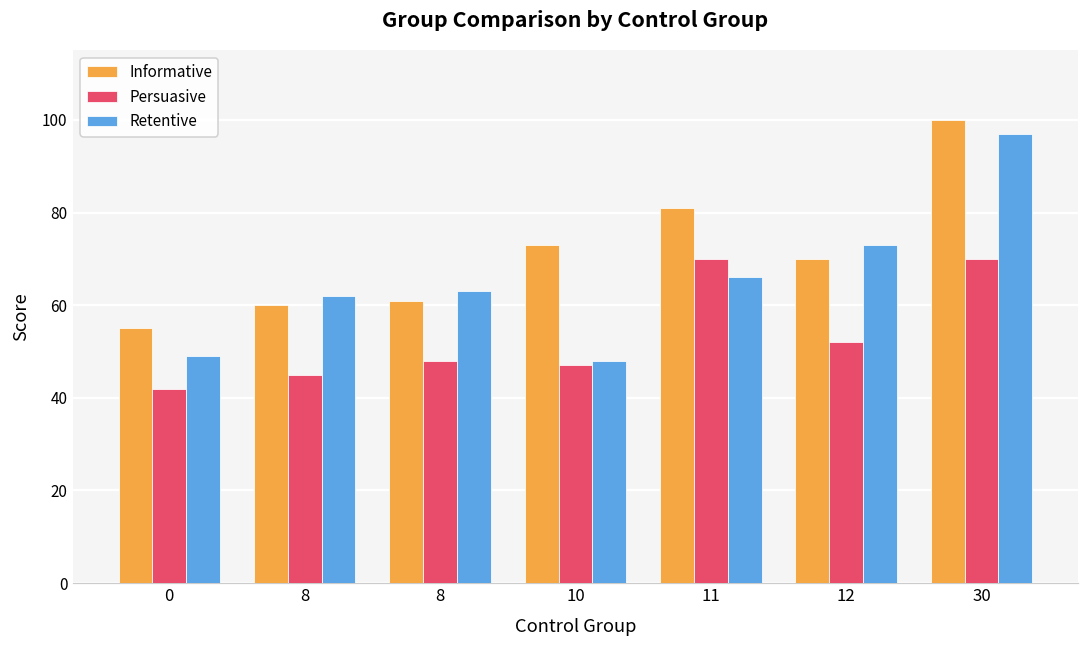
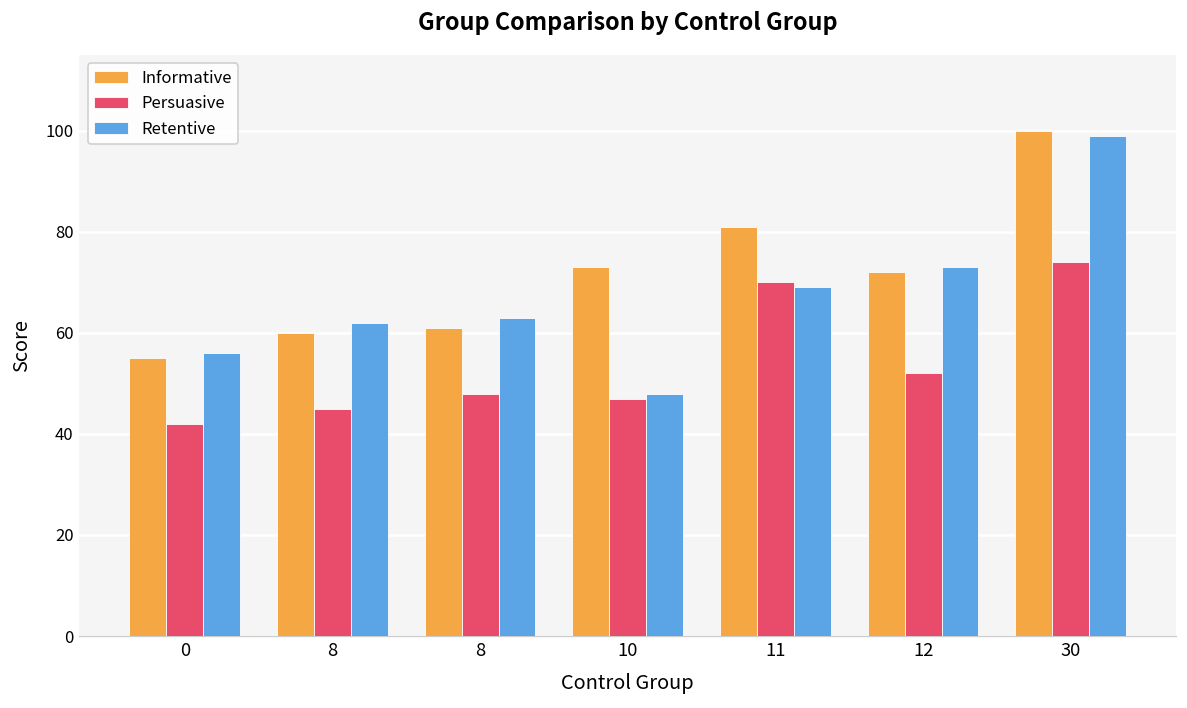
Retentive, 0: 49 -> 56
Retentive, 11: 66 -> 69
Informative, 12: 70 -> 72
Persuasive, 30: 70 -> 74
Retentive, 30: 97 -> 99
